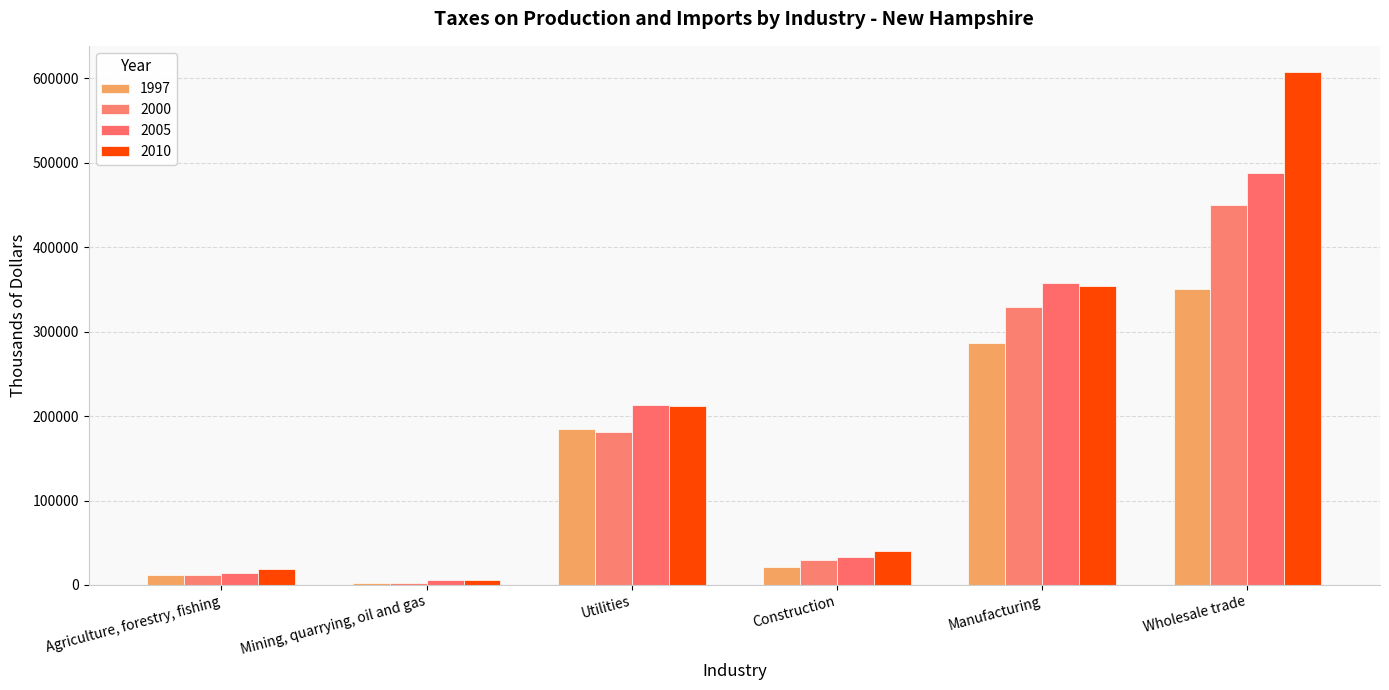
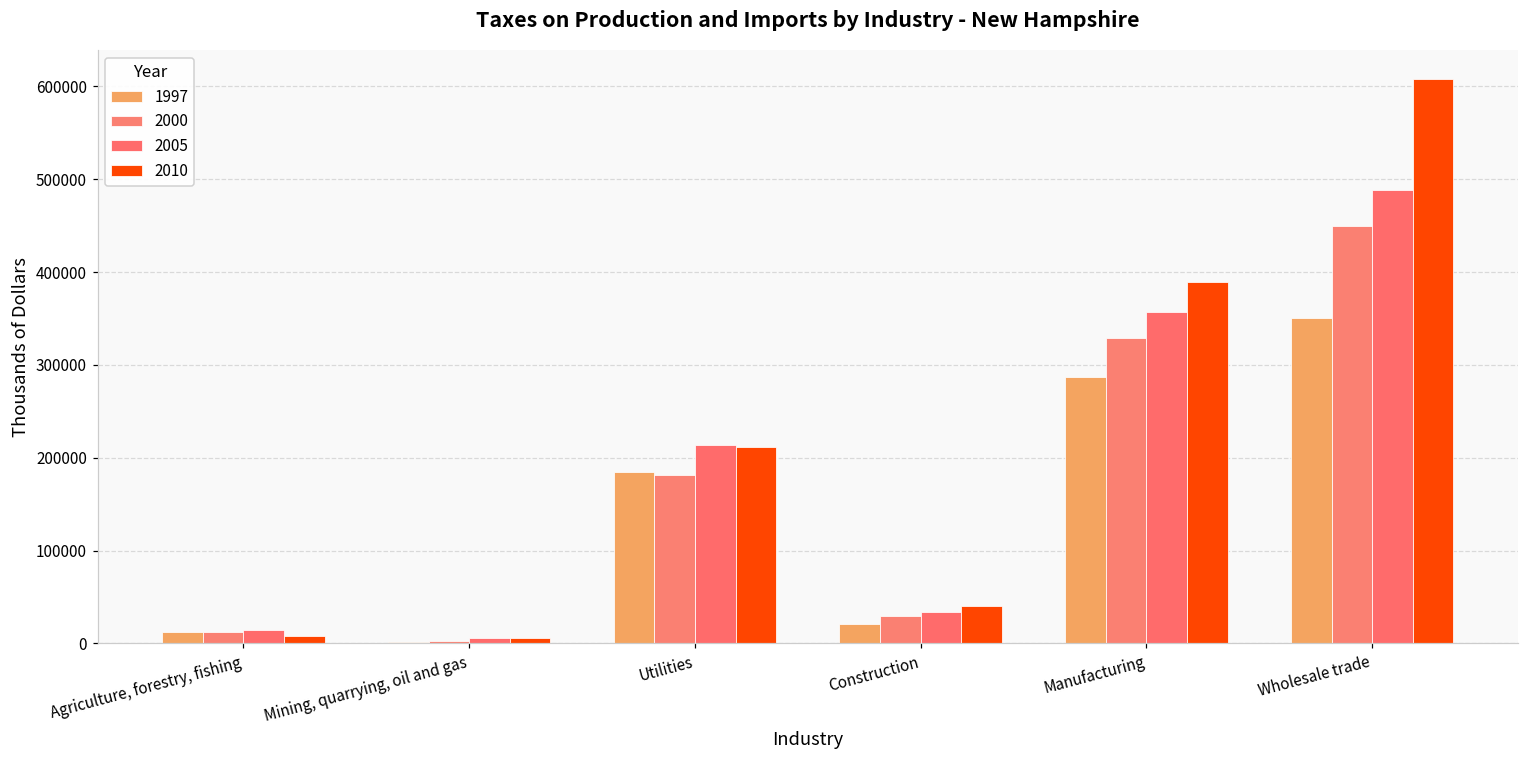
2010, Agriculture, forestry, fishing: 20000 -> 10000
2010, Manufacturing: 350000 -> 390000
